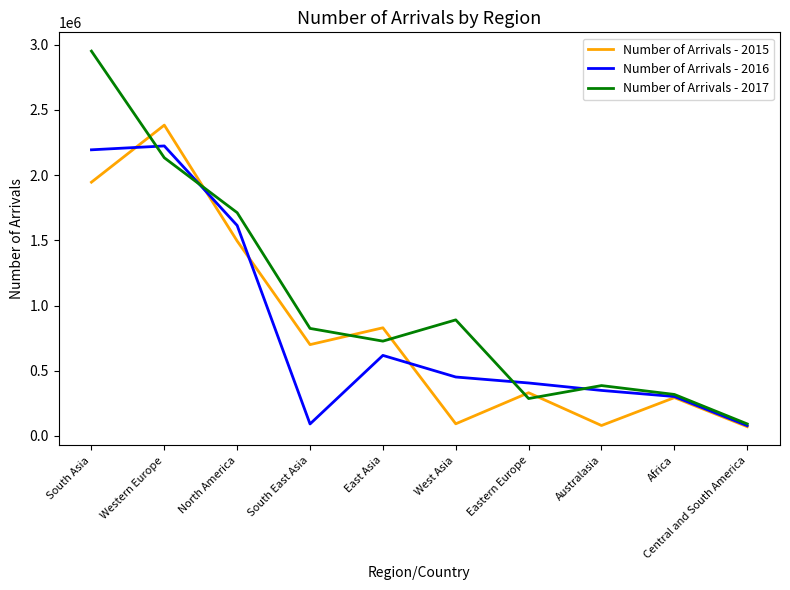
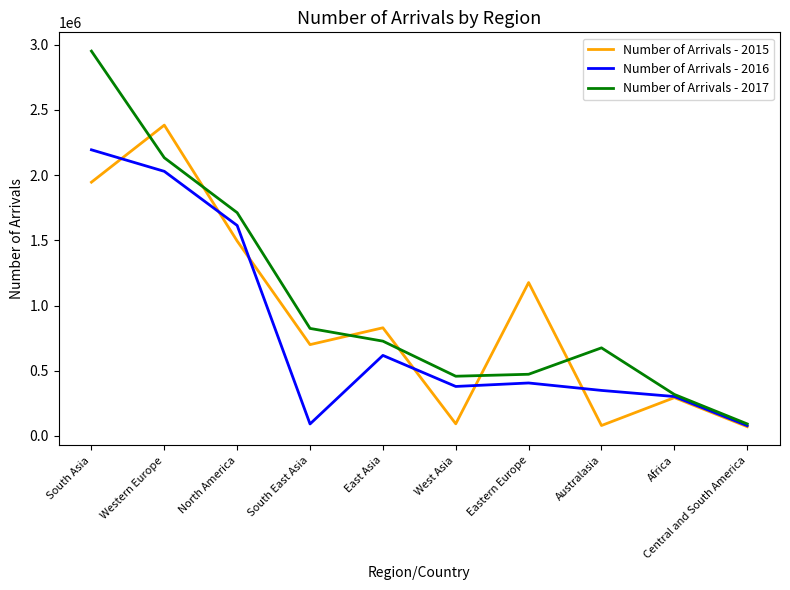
Number of Arrivals - 2016, Western Europe: 2220000 -> 2030000
Number of Arrivals - 2016, West Asia: 450000 -> 380000
Number of Arrivals - 2017, West Asia: 890000 -> 460000
Number of Arrivals - 2015, Eastern Europe: 330000 -> 1180000
Number of Arrivals - 2017, Eastern Europe: 290000 -> 470000
Number of Arrivals - 2017, Australasia: 390000 -> 680000
